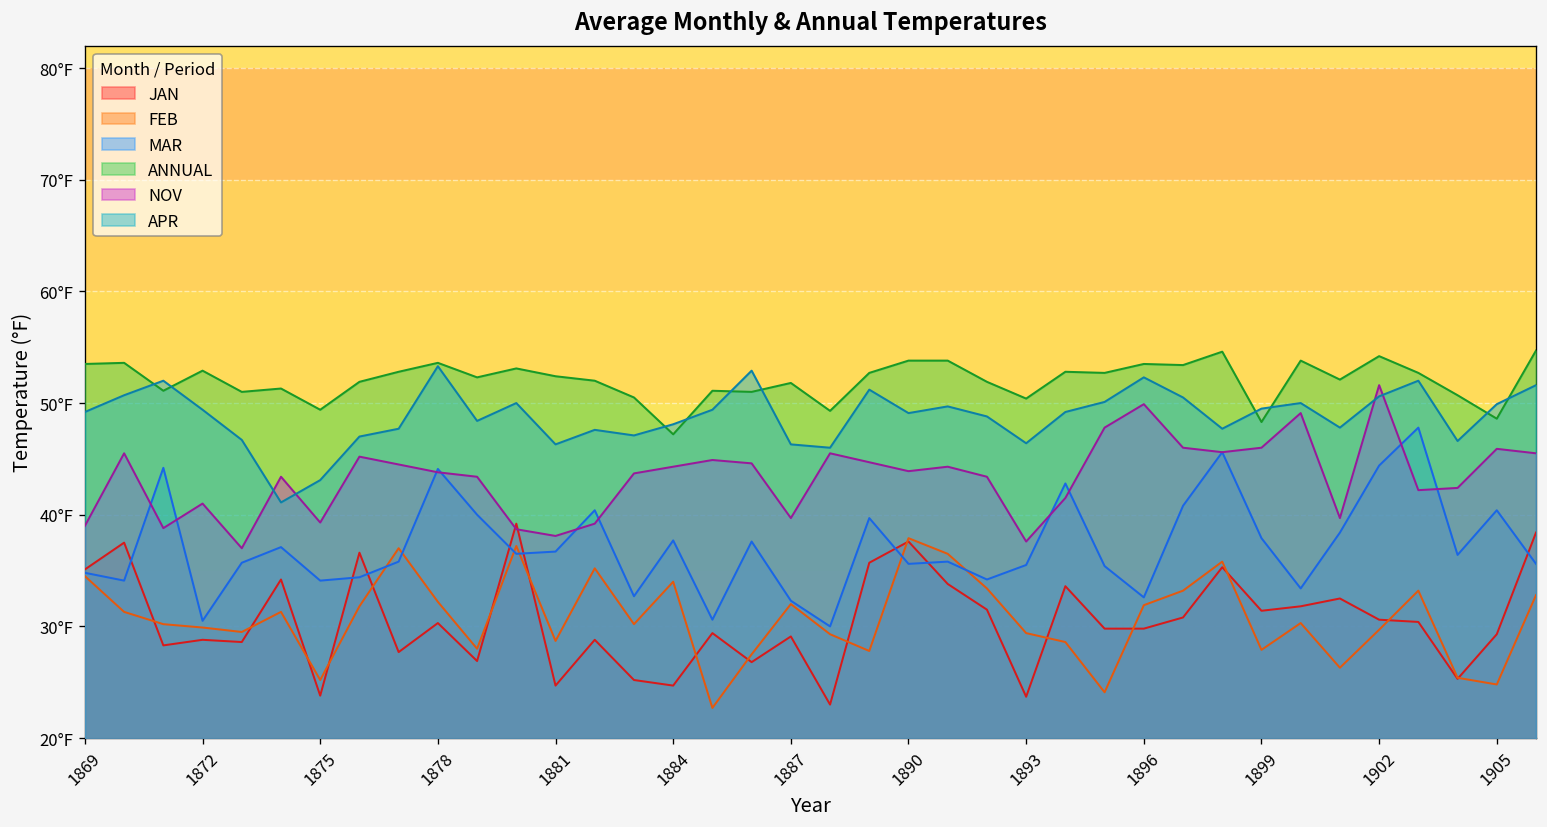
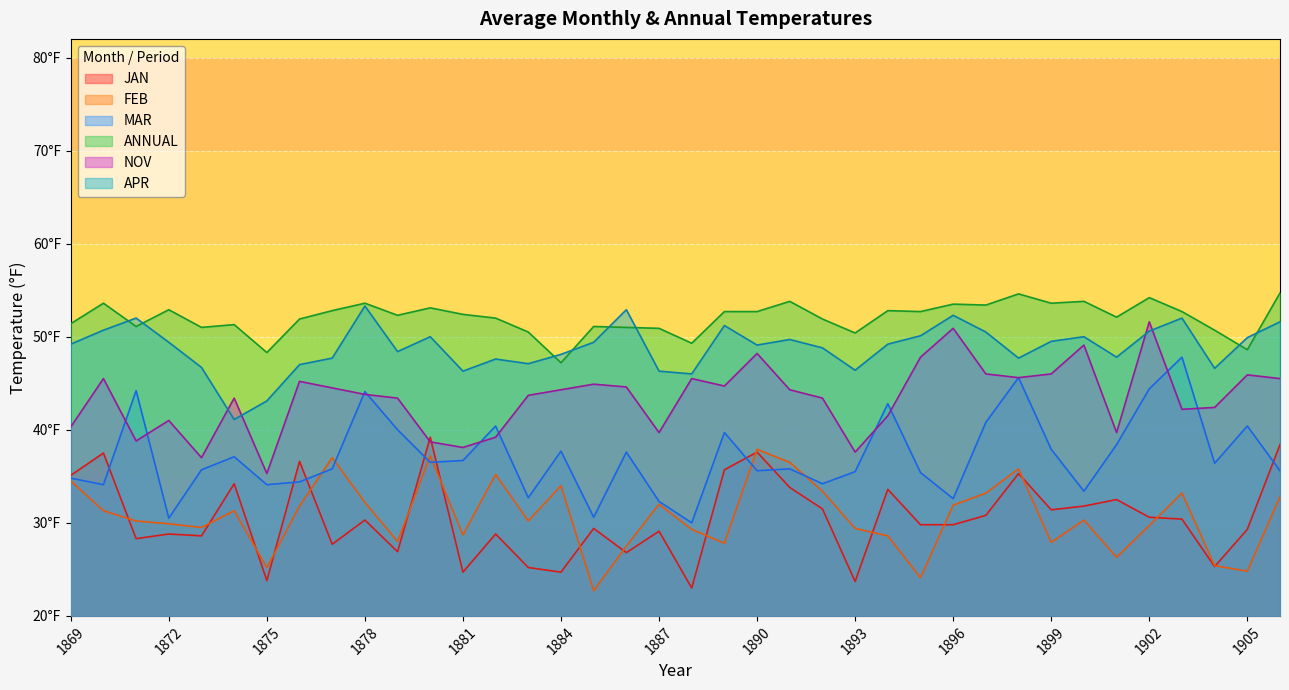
ANNUAL, 1869: 54°F -> 51°F
NOV, 1869: 39°F -> 40°F
ANNUAL, 1875: 49°F -> 48°F
NOV, 1875: 39°F -> 35°F
ANNUAL, 1887: 52°F -> 51°F
ANNUAL, 1890: 54°F -> 53°F
NOV, 1890: 44°F -> 48°F
NOV, 1896: 50°F -> 51°F
ANNUAL, 1899: 48°F -> 54°F
